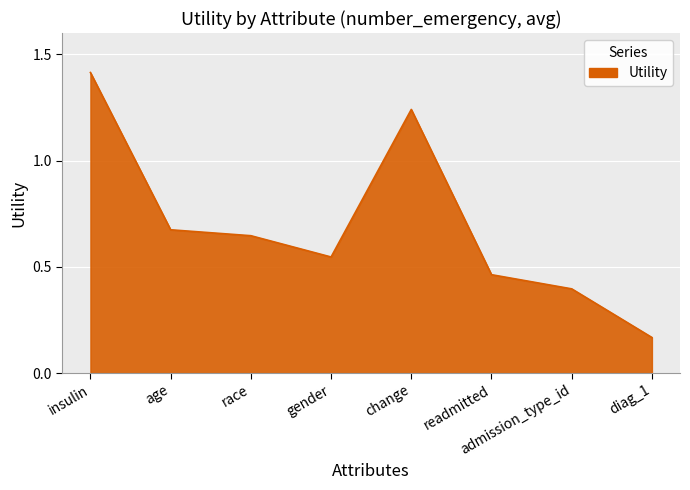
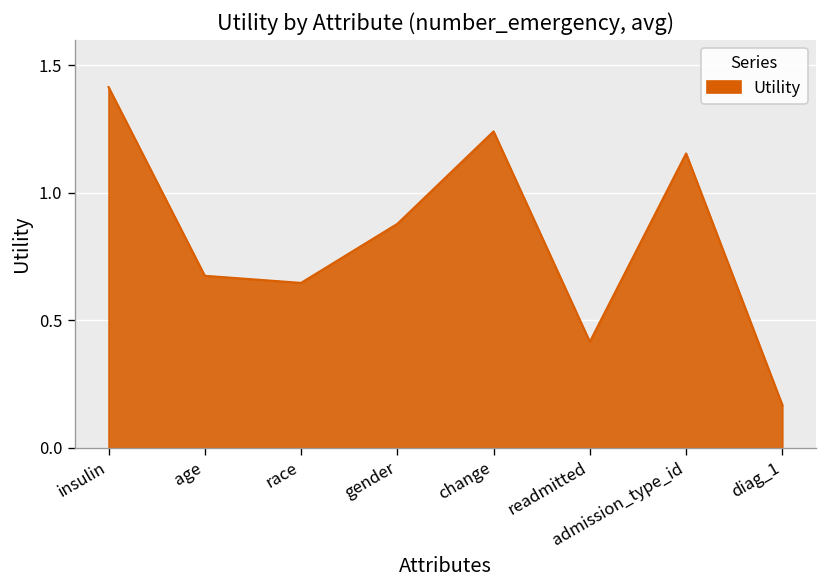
gender: 0.55 -> 0.88
readmitted: 0.46 -> 0.42
admission_type_id: 0.40 -> 1.15
